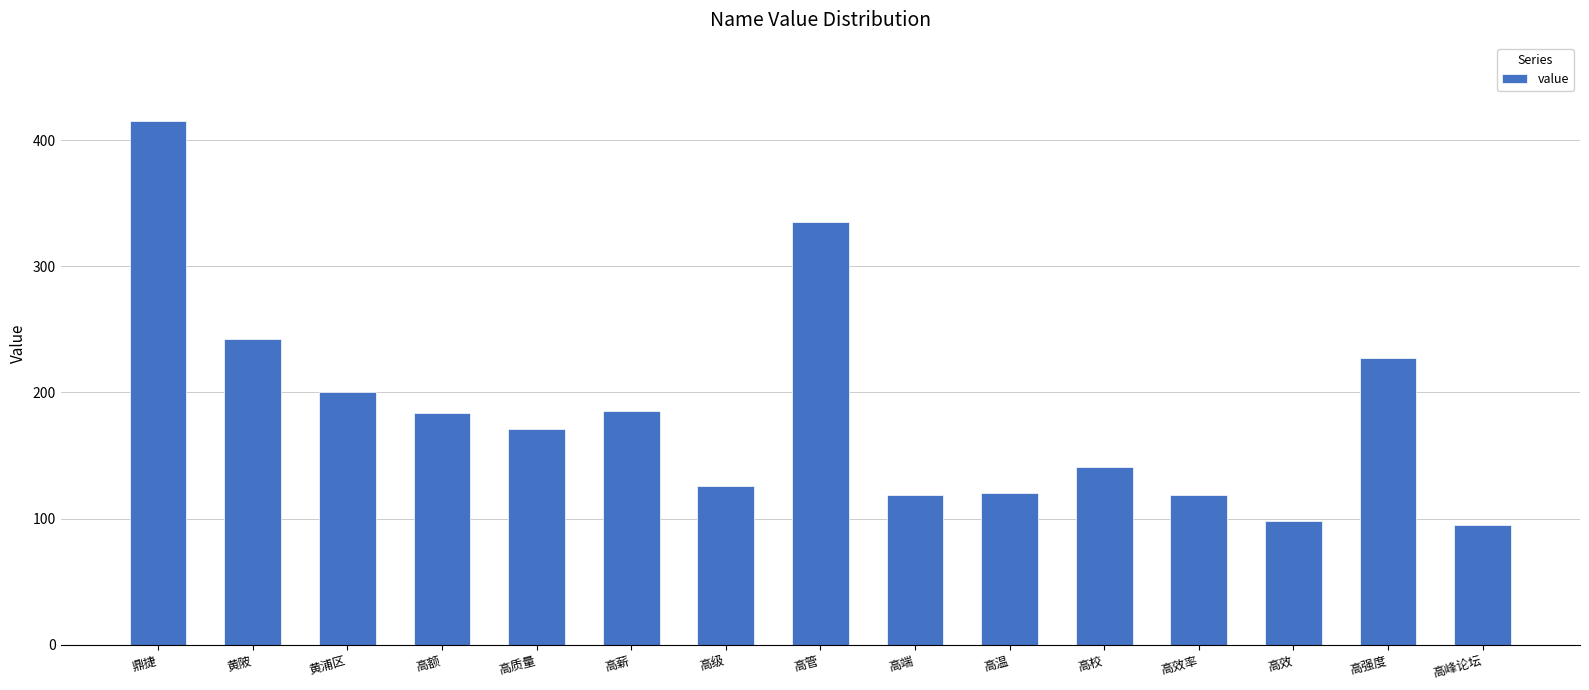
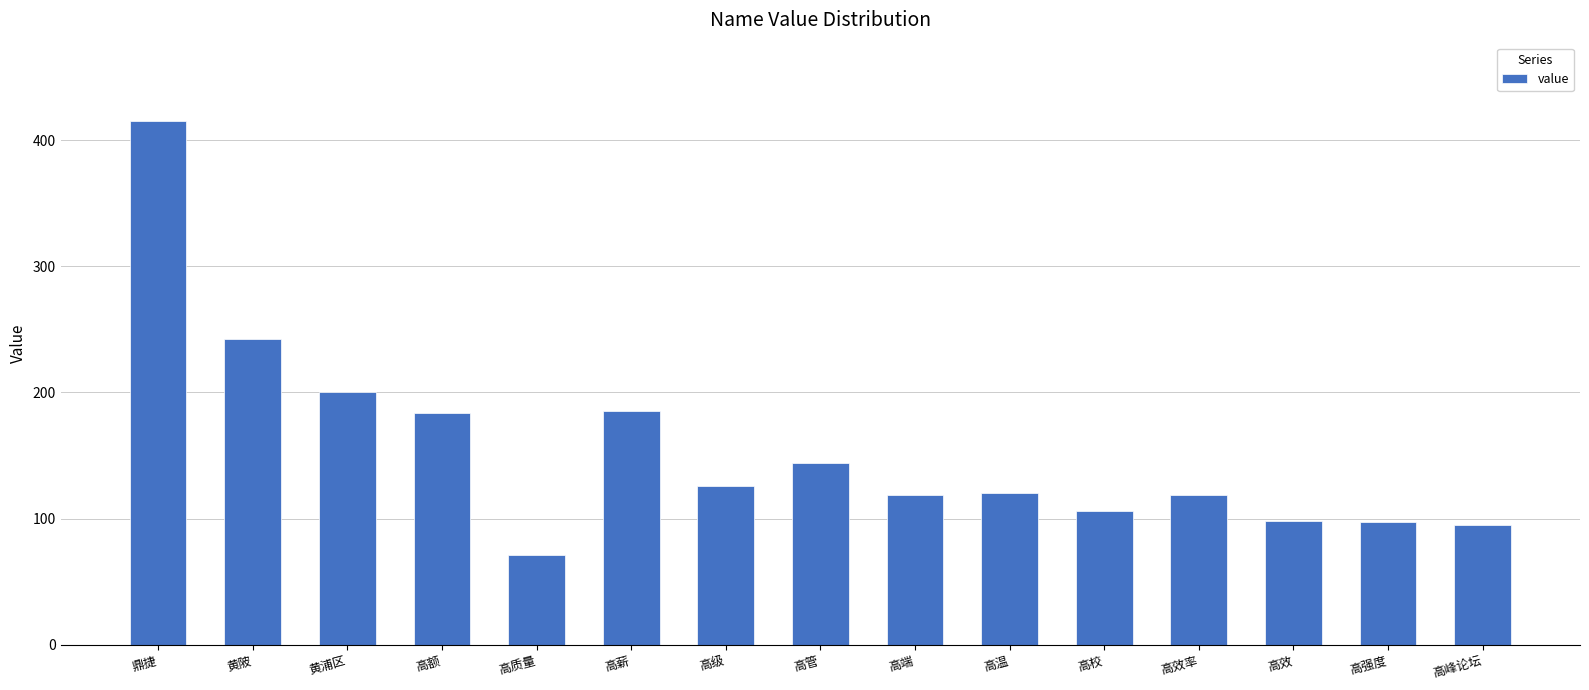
高质量: 171 -> 71
高管: 335 -> 144
高校: 141 -> 106
高强度: 227 -> 97
